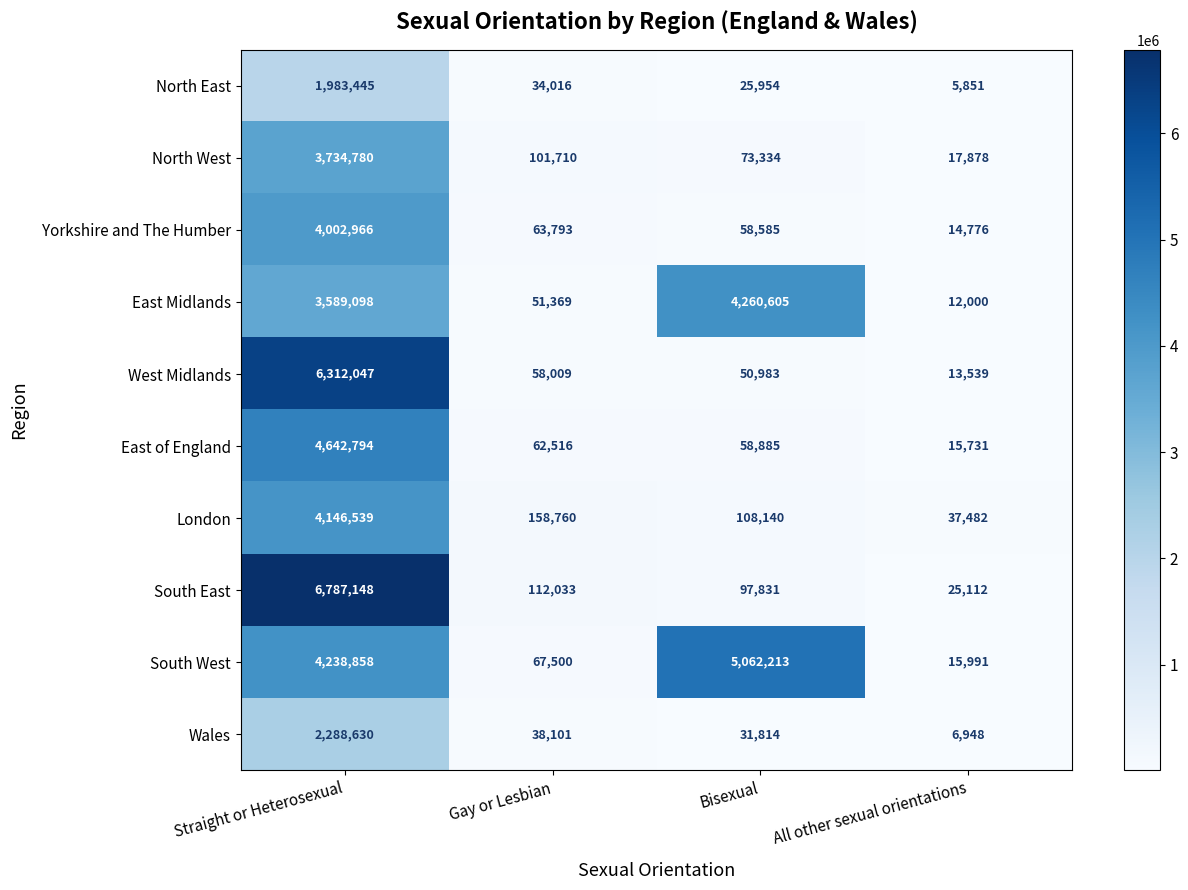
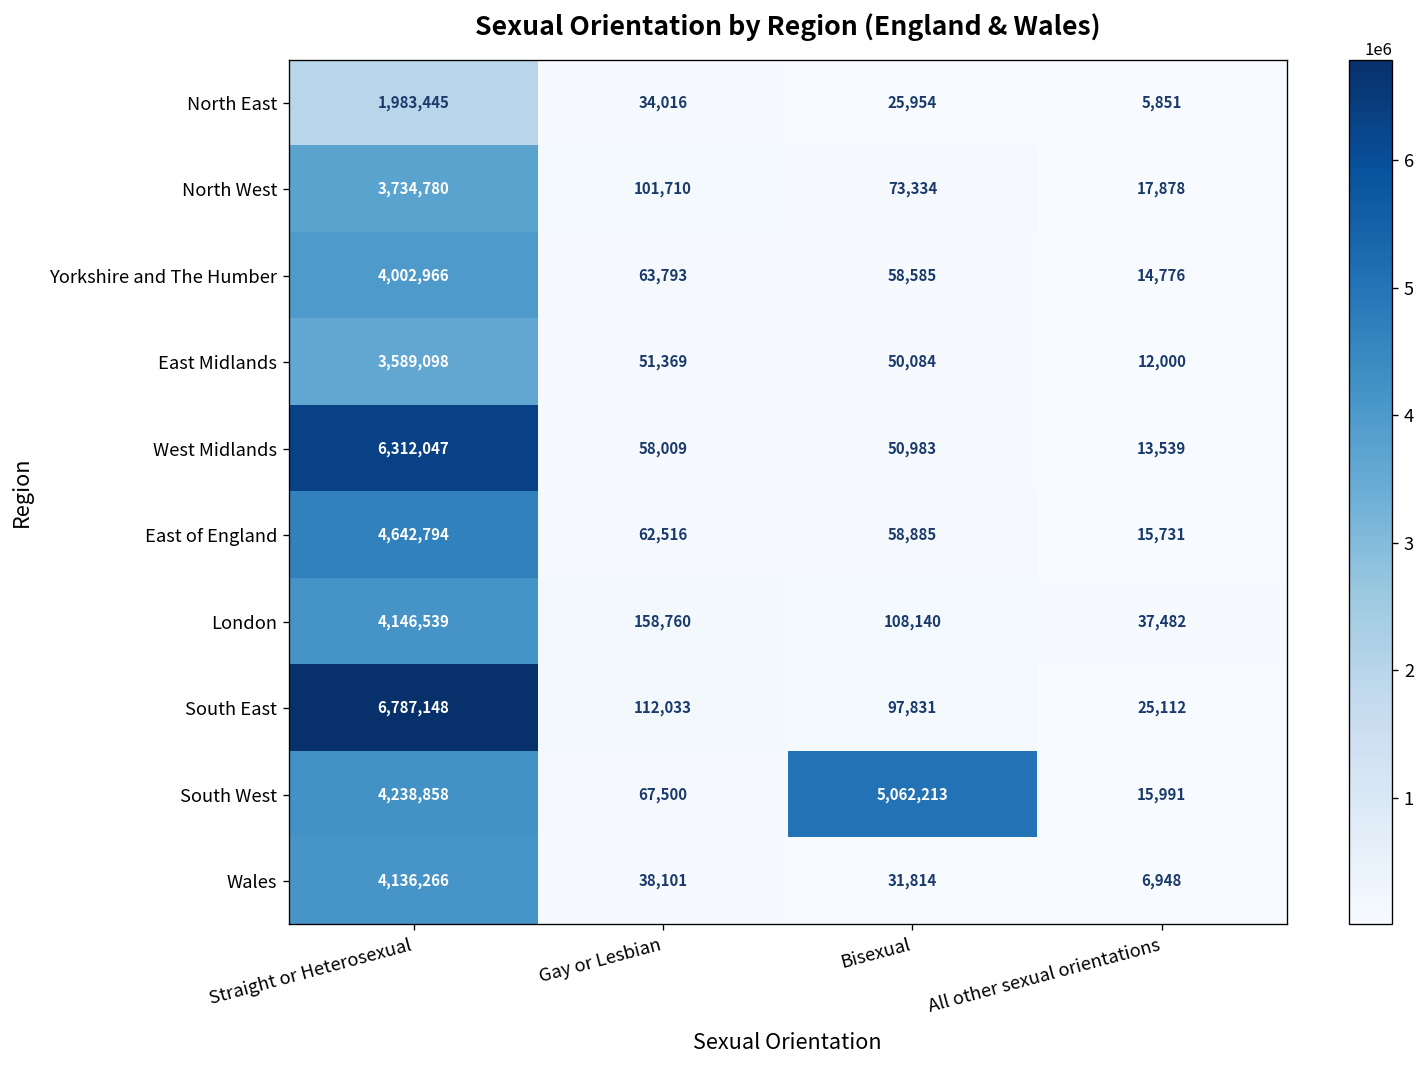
East Midlands, Bisexual: 4,260,605 -> 50,084
Wales, Straight or Heterosexual: 2,288,630 -> 4,136,266
